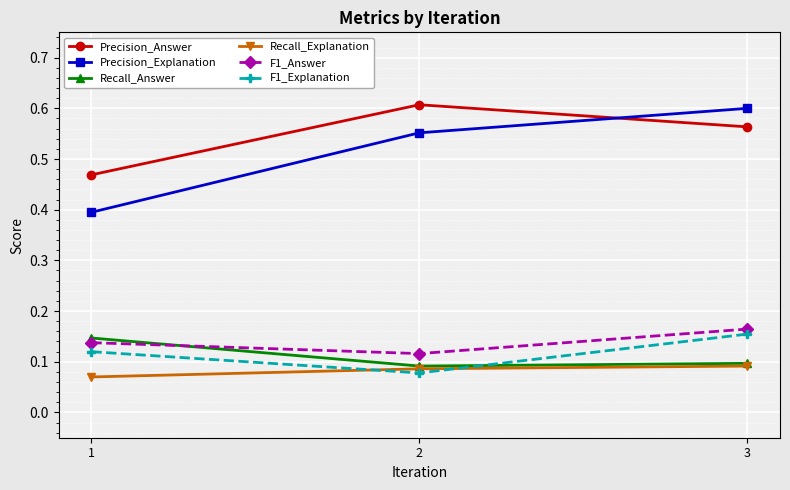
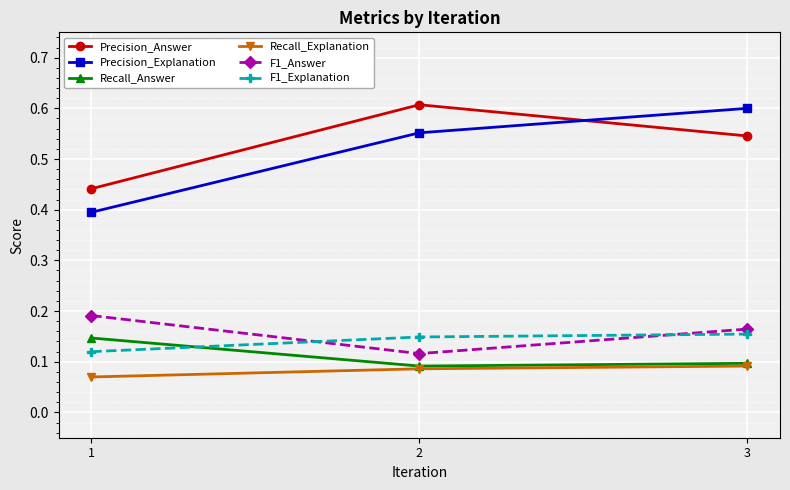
Precision_Answer, 1: 0.47 -> 0.44
F1_Answer, 1: 0.14 -> 0.19
F1_Explanation, 2: 0.08 -> 0.15
Precision_Answer, 3: 0.56 -> 0.55
